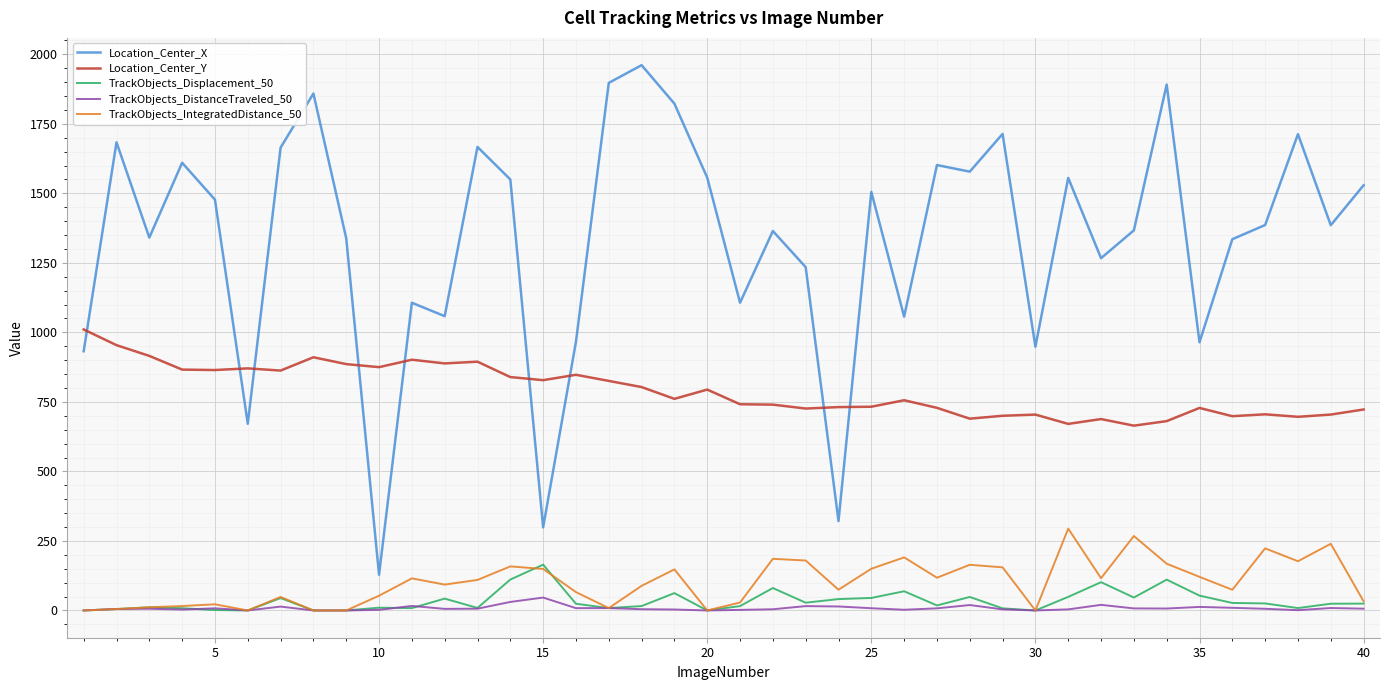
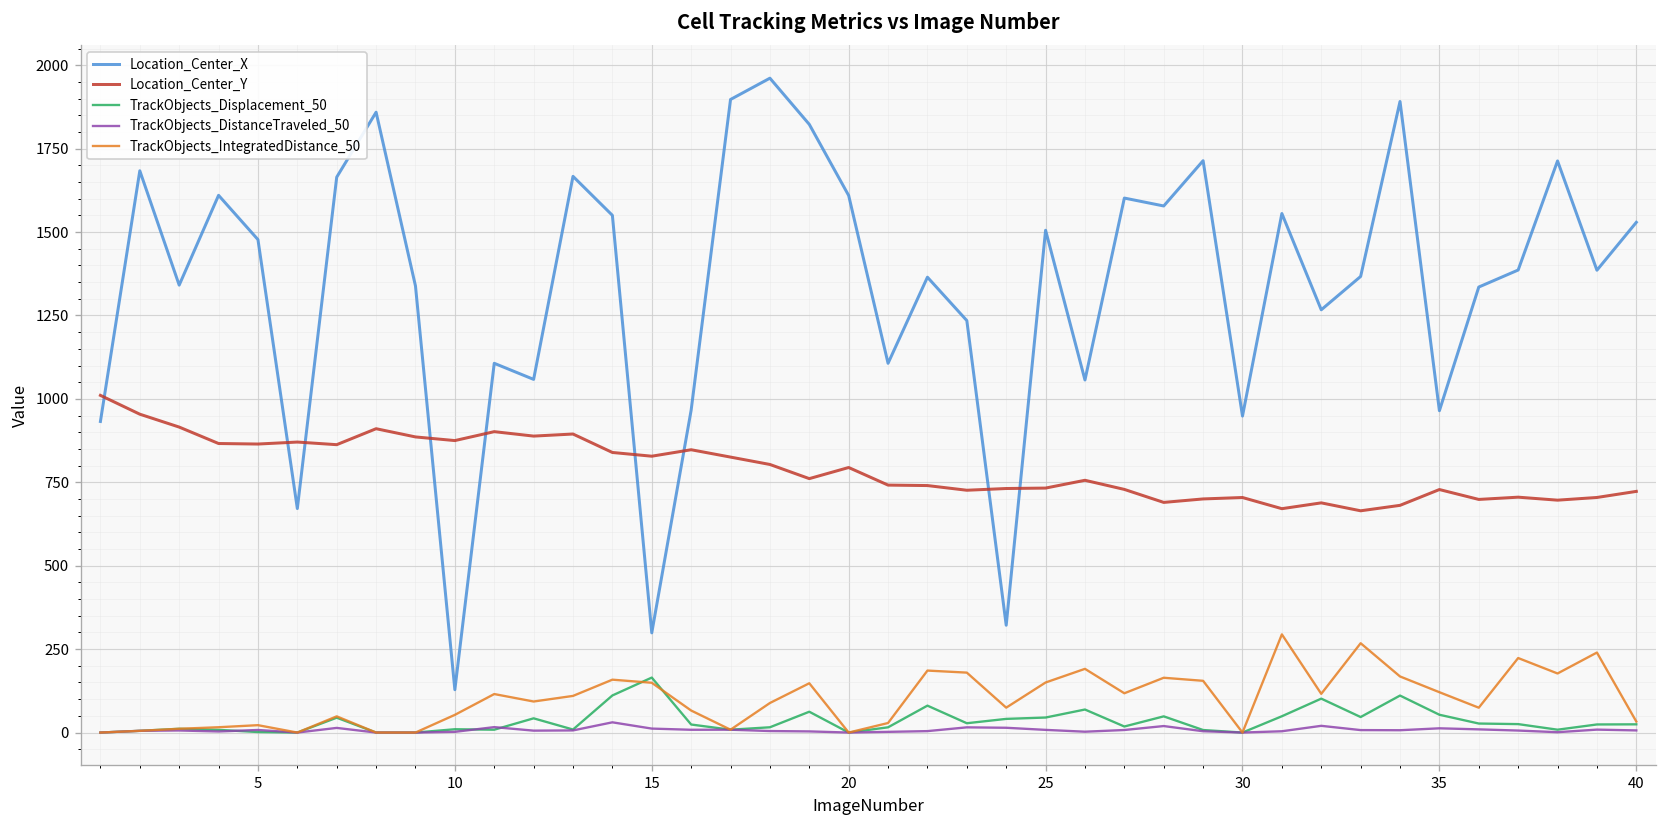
TrackObjects_DistanceTraveled_50, 15: 50 -> 10
Location_Center_X, 20: 1560 -> 1610
